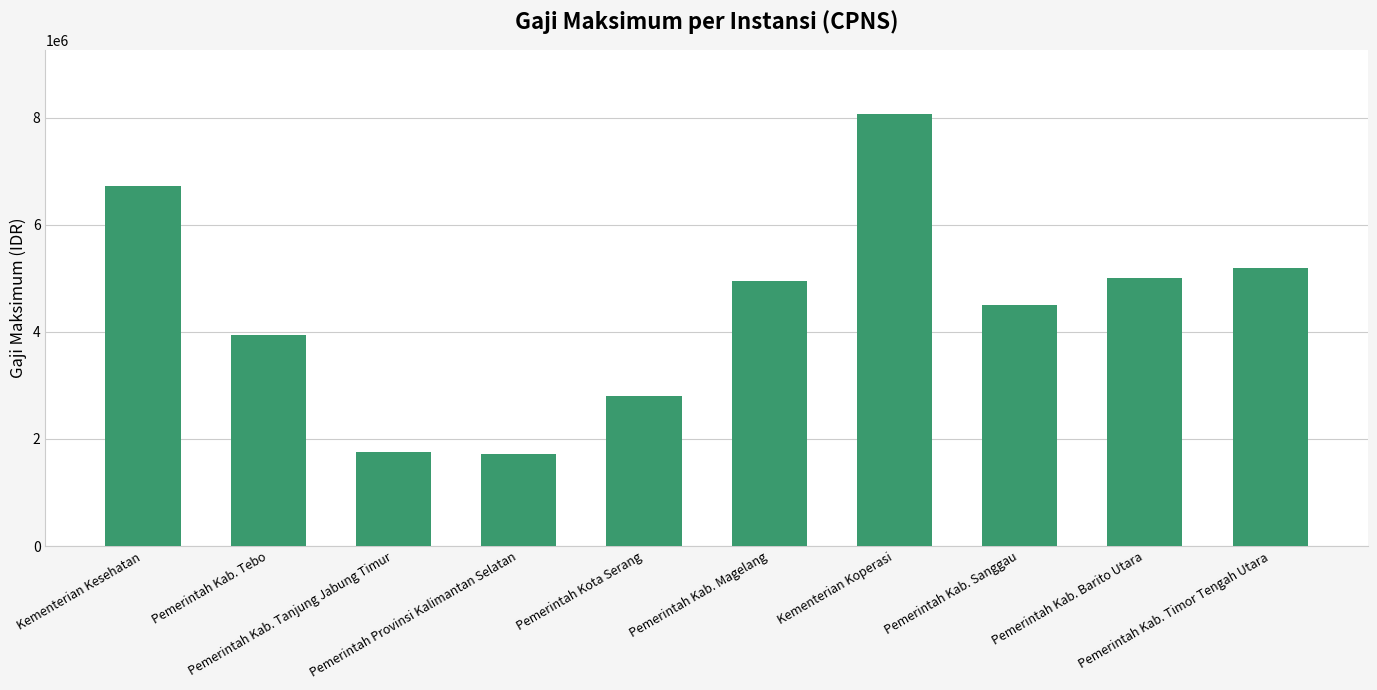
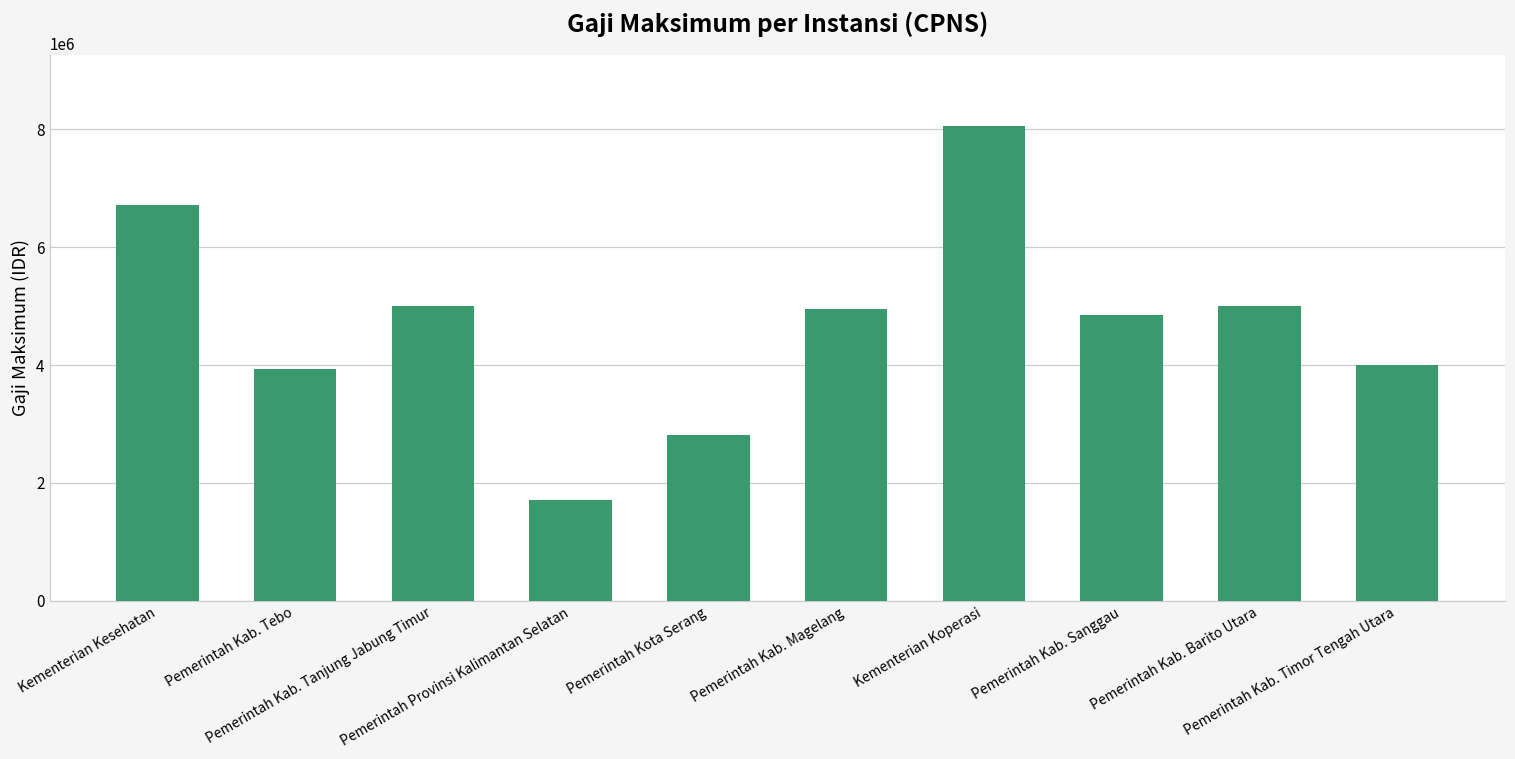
Pemerintah Kab. Tanjung Jabung Timur: 1800000 -> 5000000
Pemerintah Kab. Sanggau: 4500000 -> 4900000
Pemerintah Kab. Timor Tengah Utara: 5200000 -> 4000000
